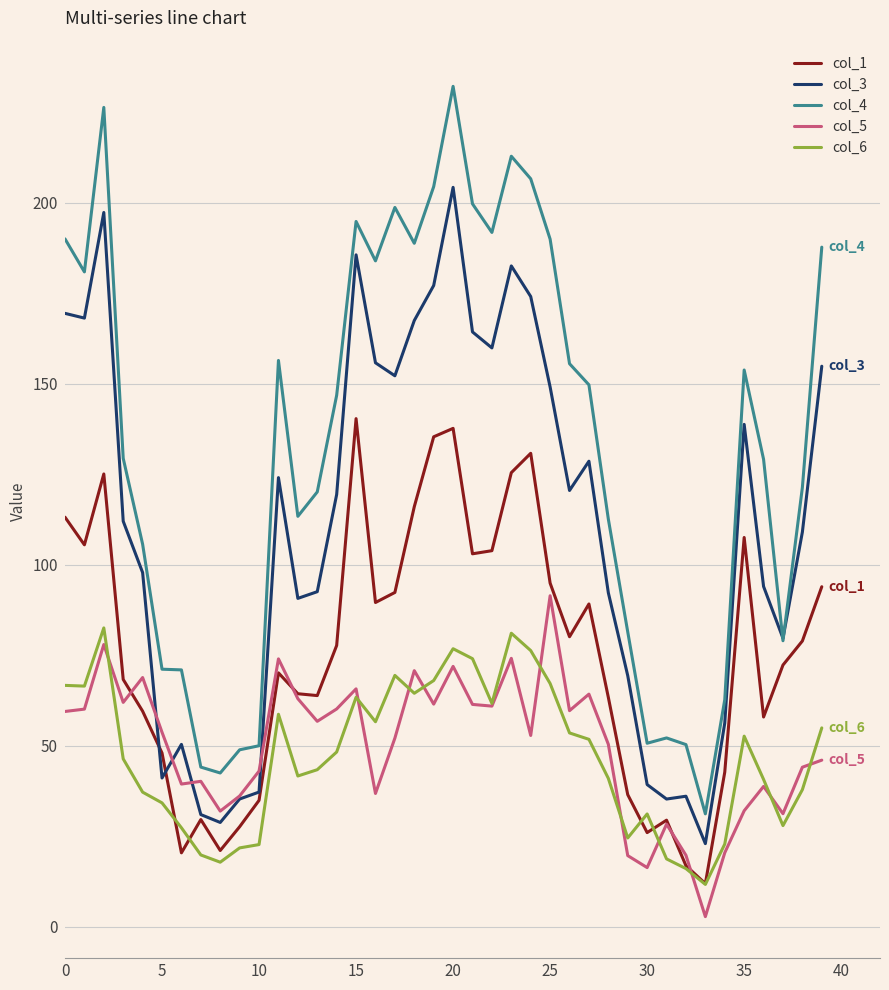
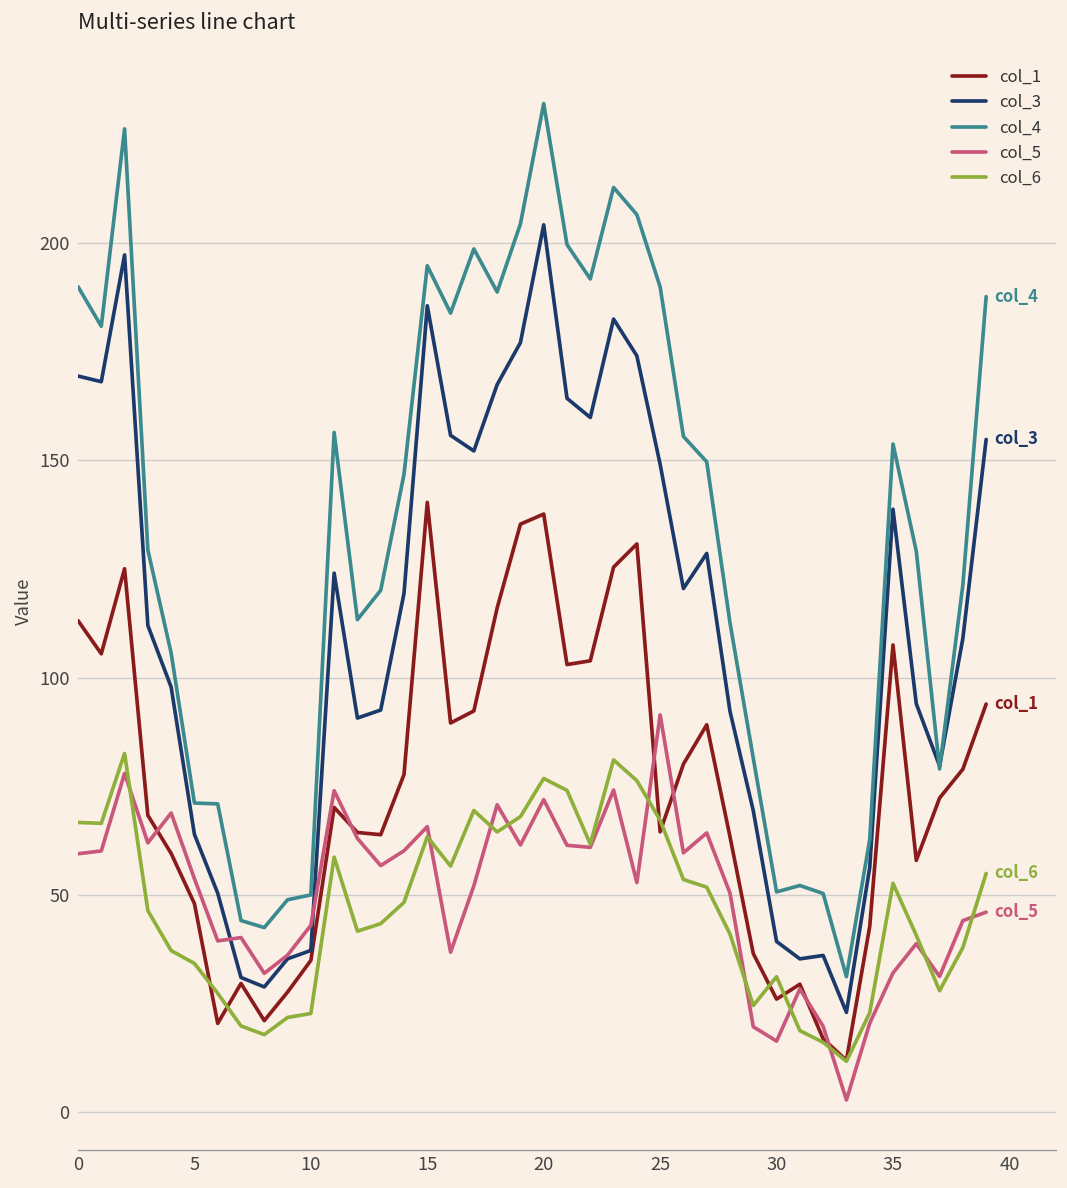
col_3, 5: 41 -> 64
col_1, 25: 95 -> 64
